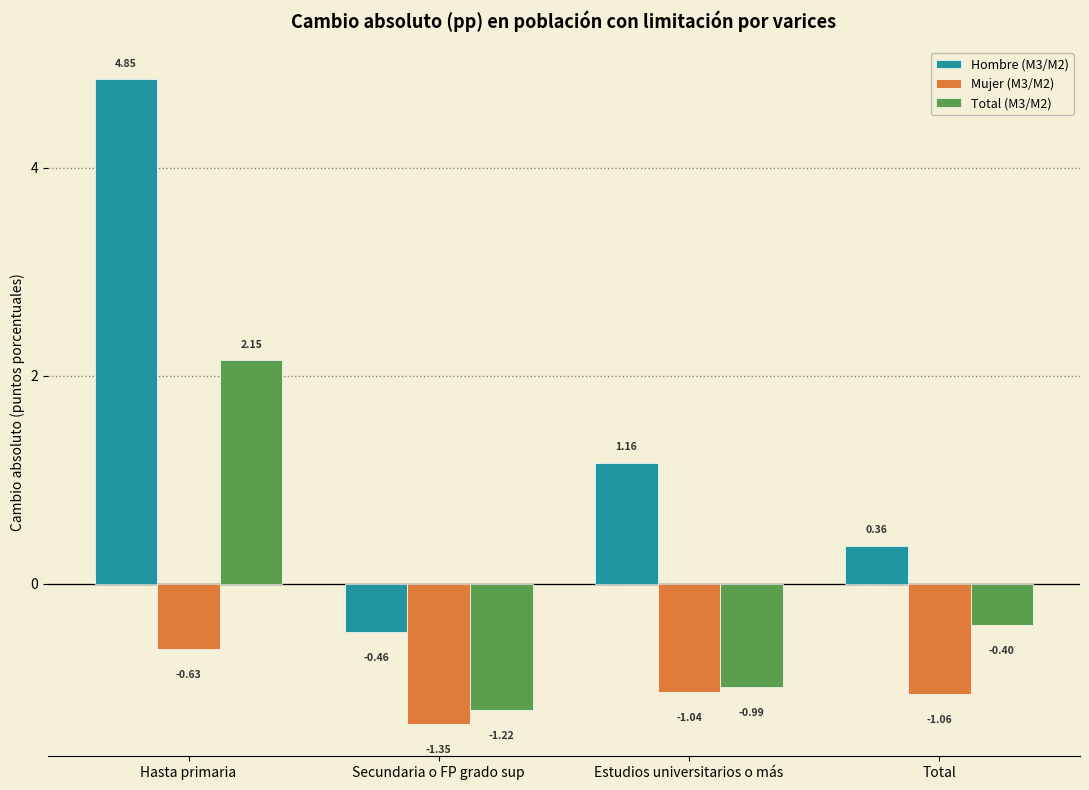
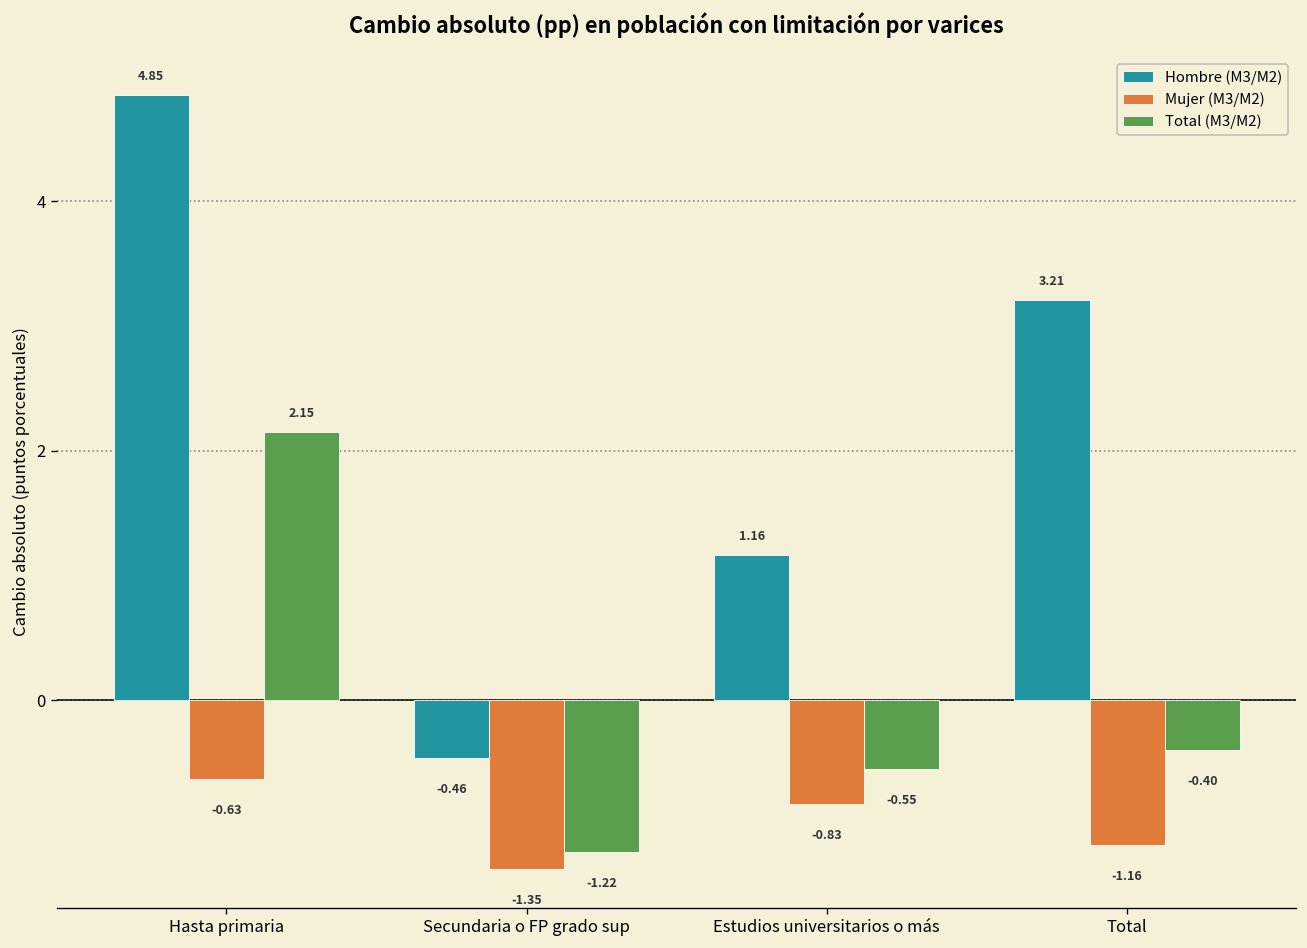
Mujer (M3/M2), Estudios universitarios o más: -1.04 -> -0.83
Total (M3/M2), Estudios universitarios o más: -0.99 -> -0.55
Hombre (M3/M2), Total: 0.36 -> 3.21
Mujer (M3/M2), Total: -1.06 -> -1.16
